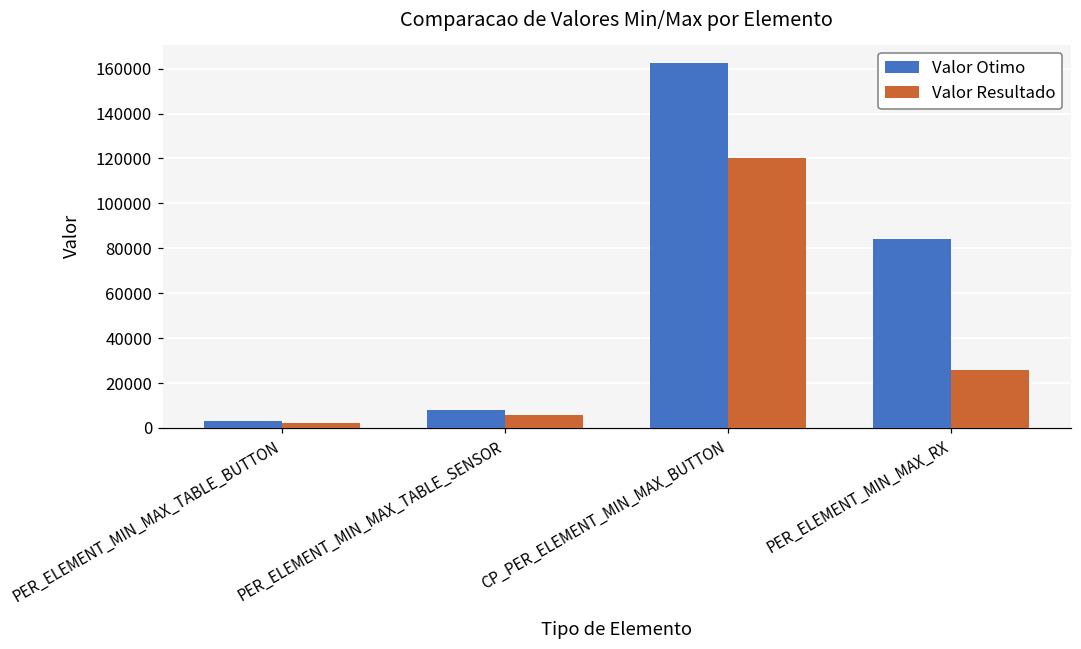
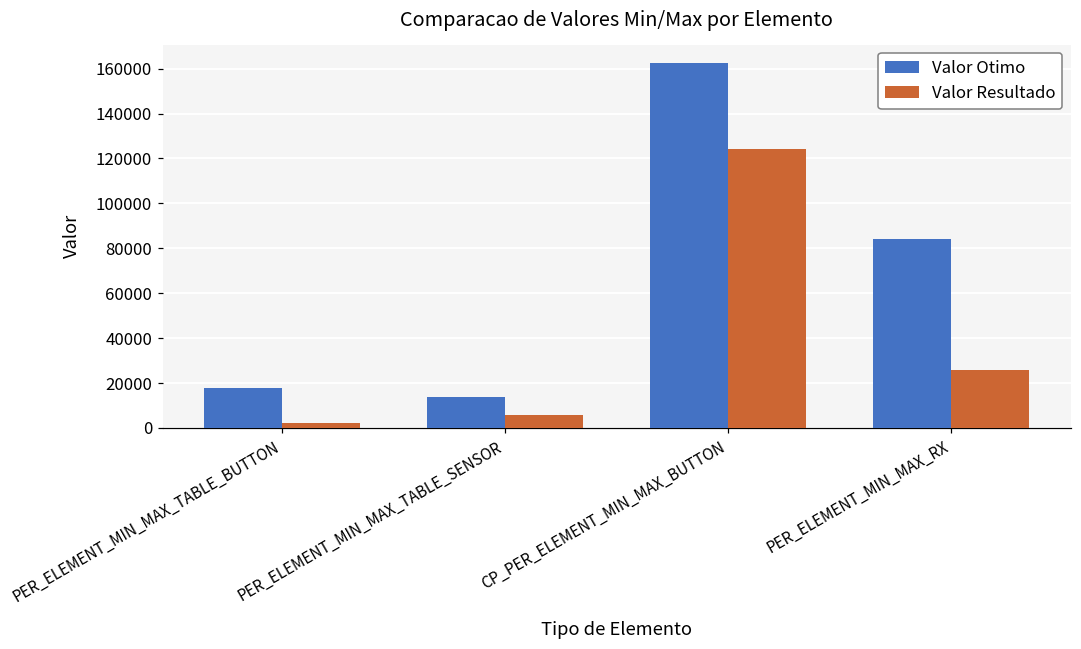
Valor Otimo, PER_ELEMENT_MIN_MAX_TABLE_BUTTON: 3000 -> 18000
Valor Otimo, PER_ELEMENT_MIN_MAX_TABLE_SENSOR: 8000 -> 14000
Valor Resultado, CP_PER_ELEMENT_MIN_MAX_BUTTON: 120000 -> 124000
